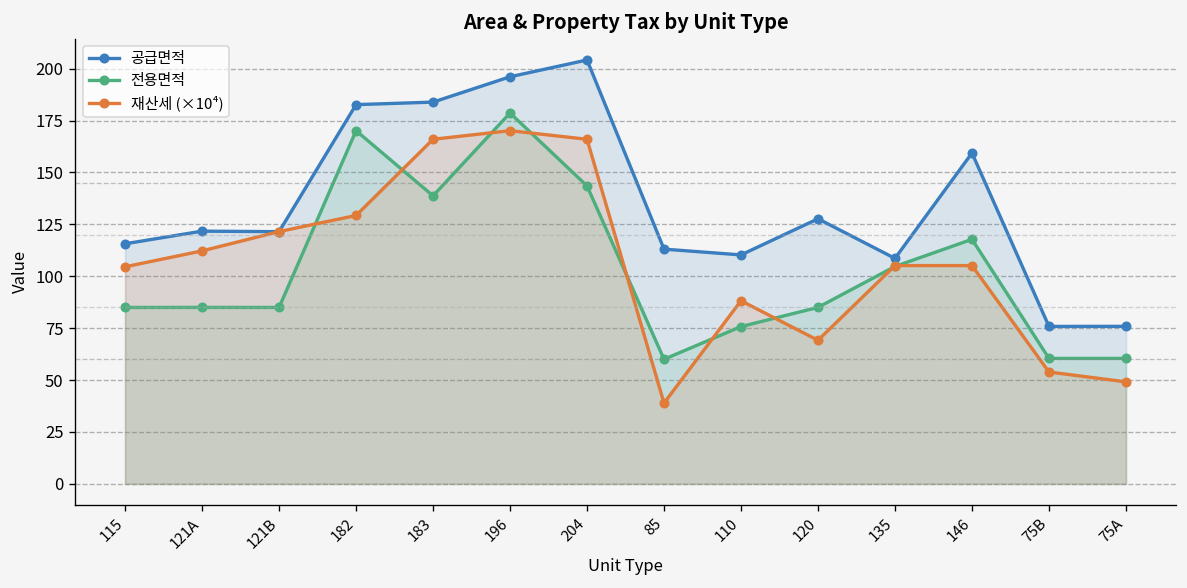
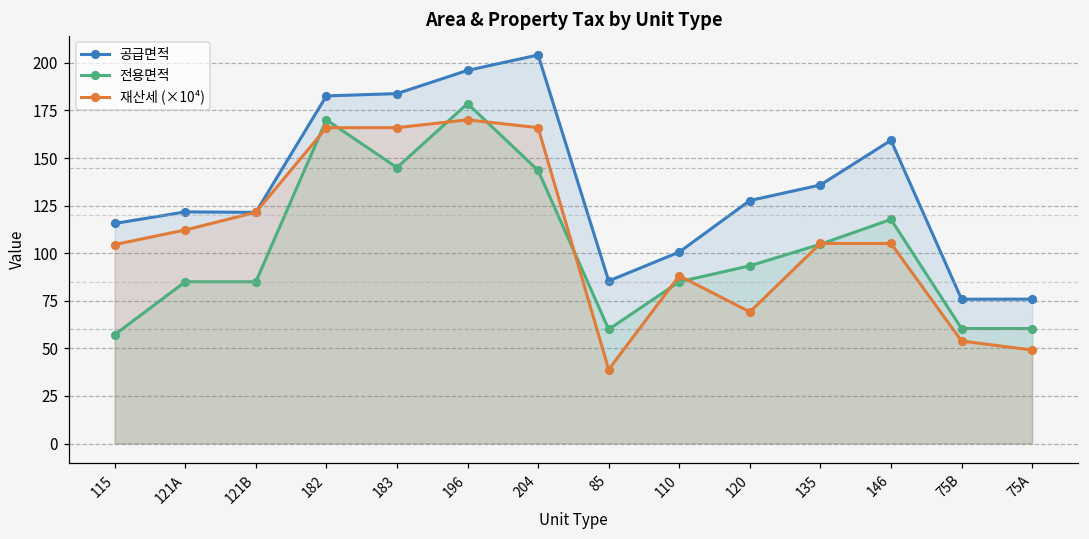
전용면적, 115: 85 -> 57
재산세 (×10⁴), 182: 129 -> 166
전용면적, 183: 139 -> 145
공급면적, 85: 113 -> 85
공급면적, 110: 110 -> 101
전용면적, 110: 76 -> 85
전용면적, 120: 85 -> 93
공급면적, 135: 109 -> 136
